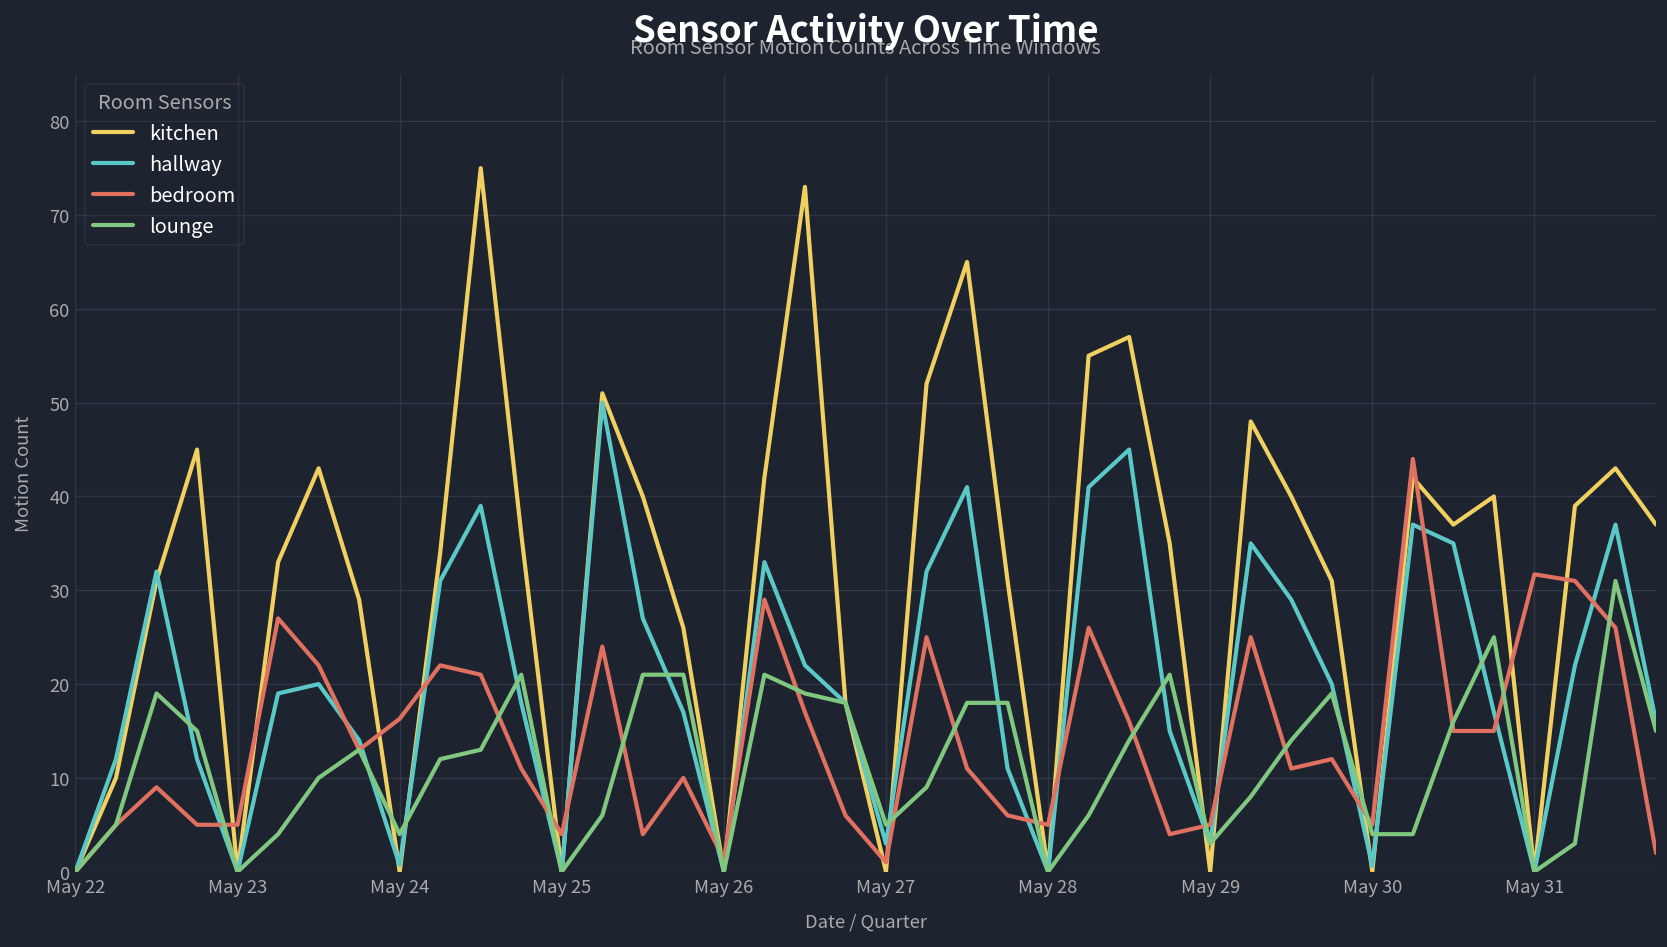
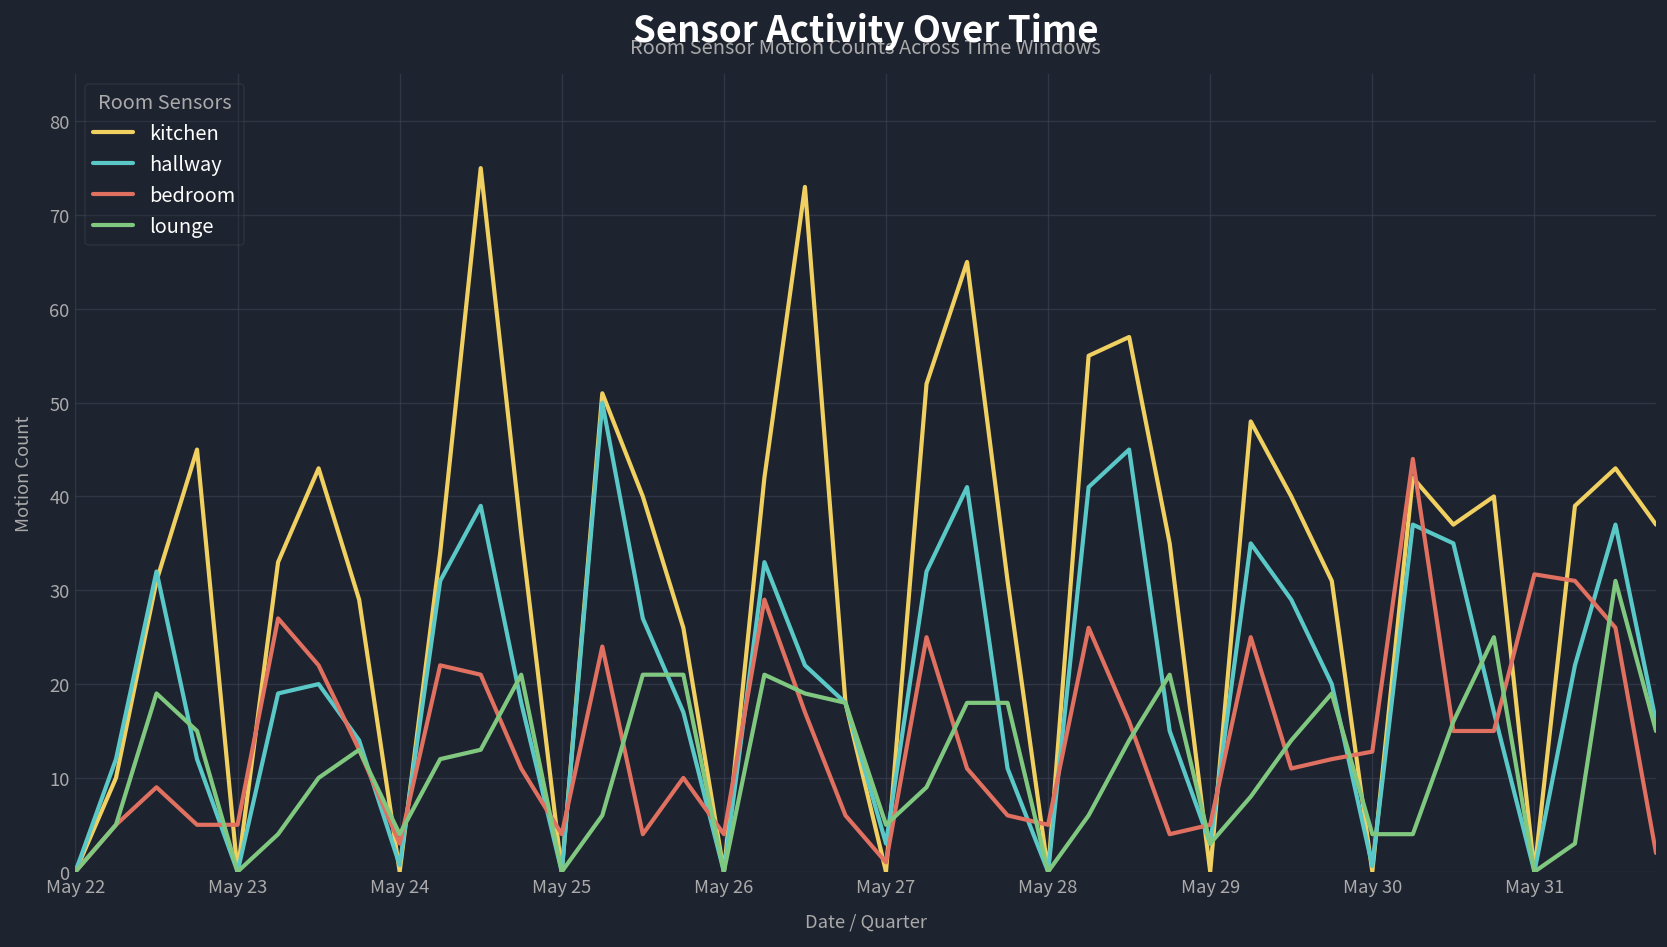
bedroom, May 24: 16 -> 3
bedroom, May 26: 1 -> 4
bedroom, May 30: 5 -> 13
